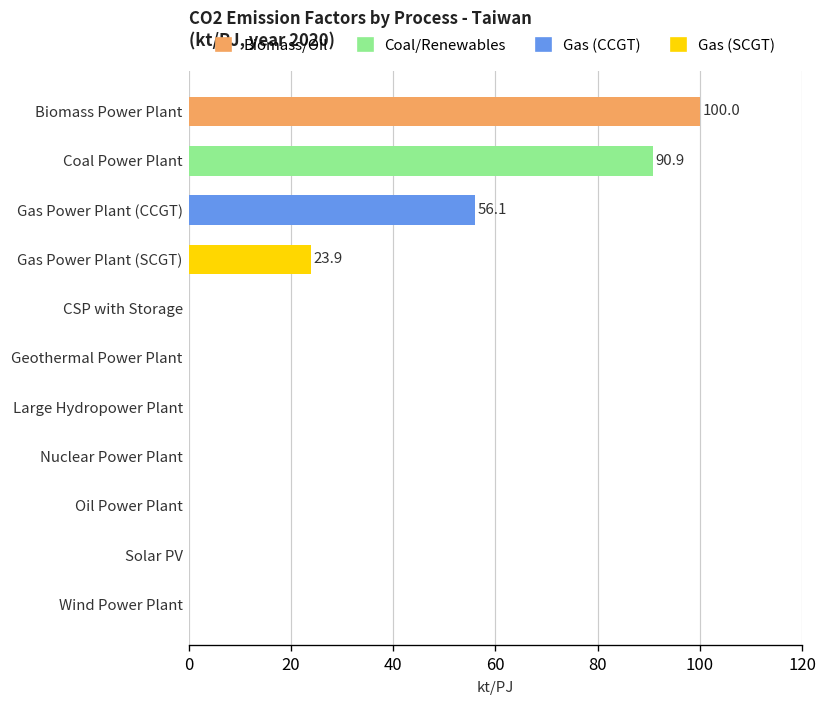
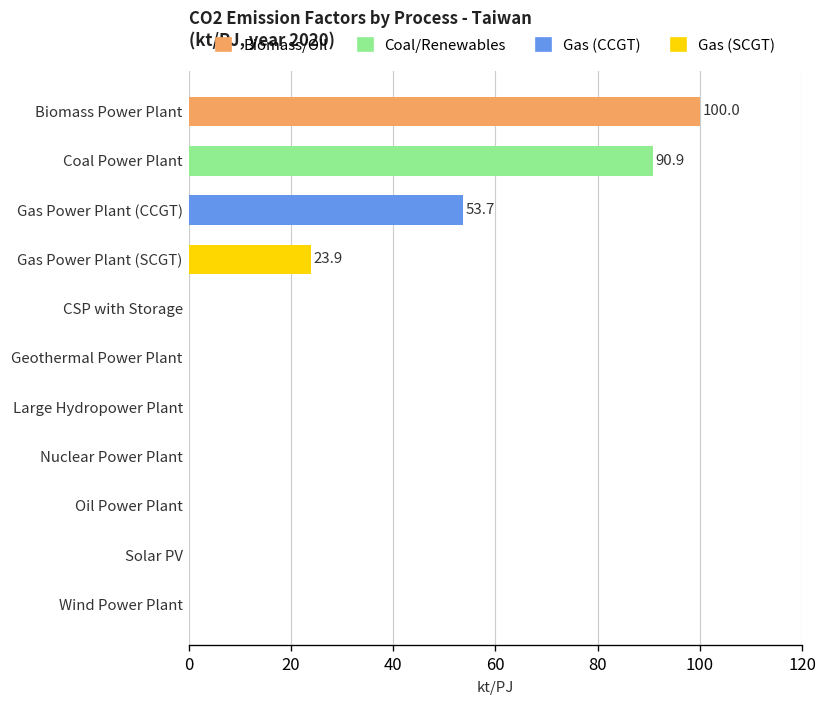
Gas Power Plant (CCGT): 56.1 -> 53.7
